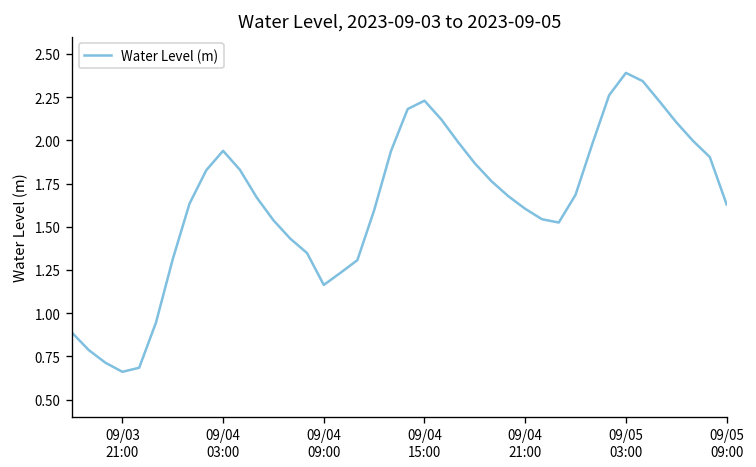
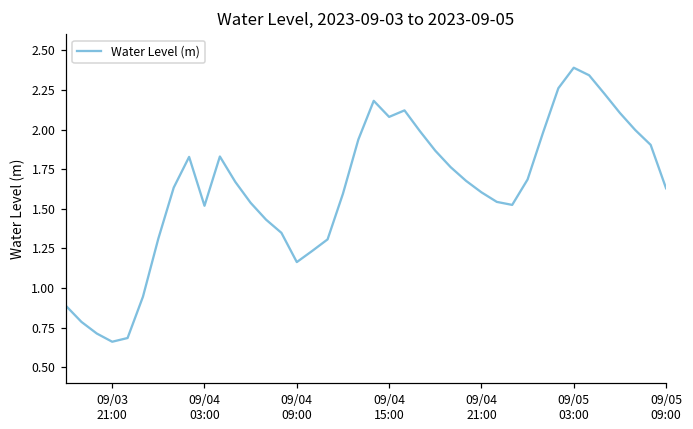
09/04 03:00: 1.94 -> 1.52
09/04 15:00: 2.23 -> 2.08
